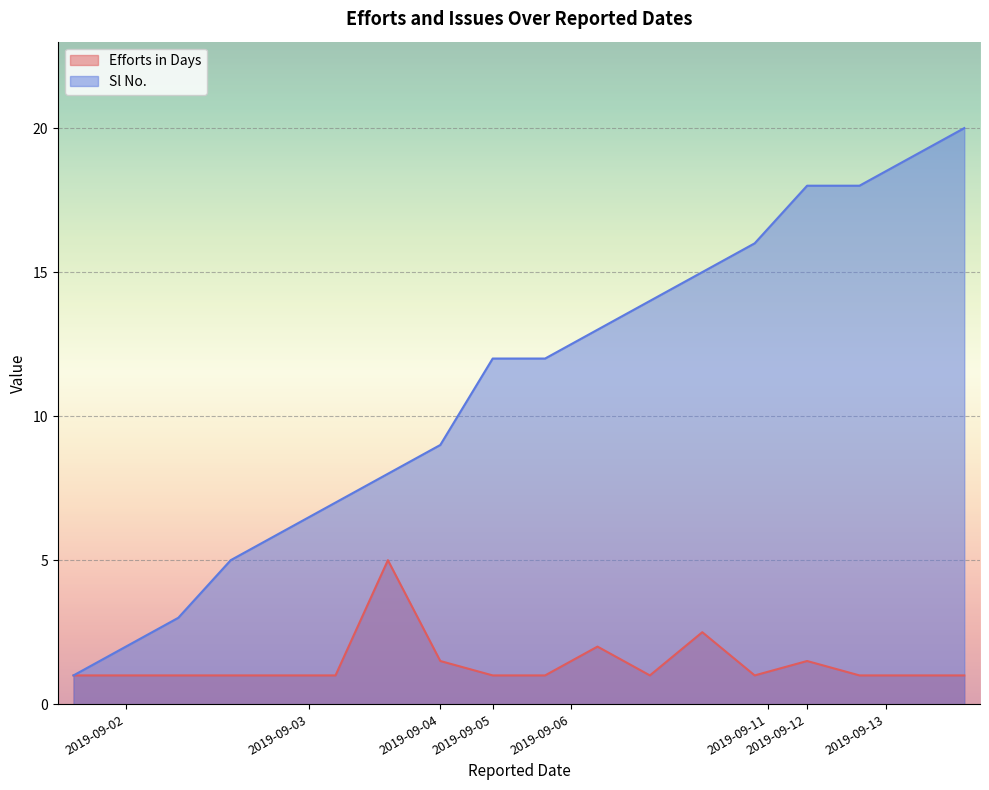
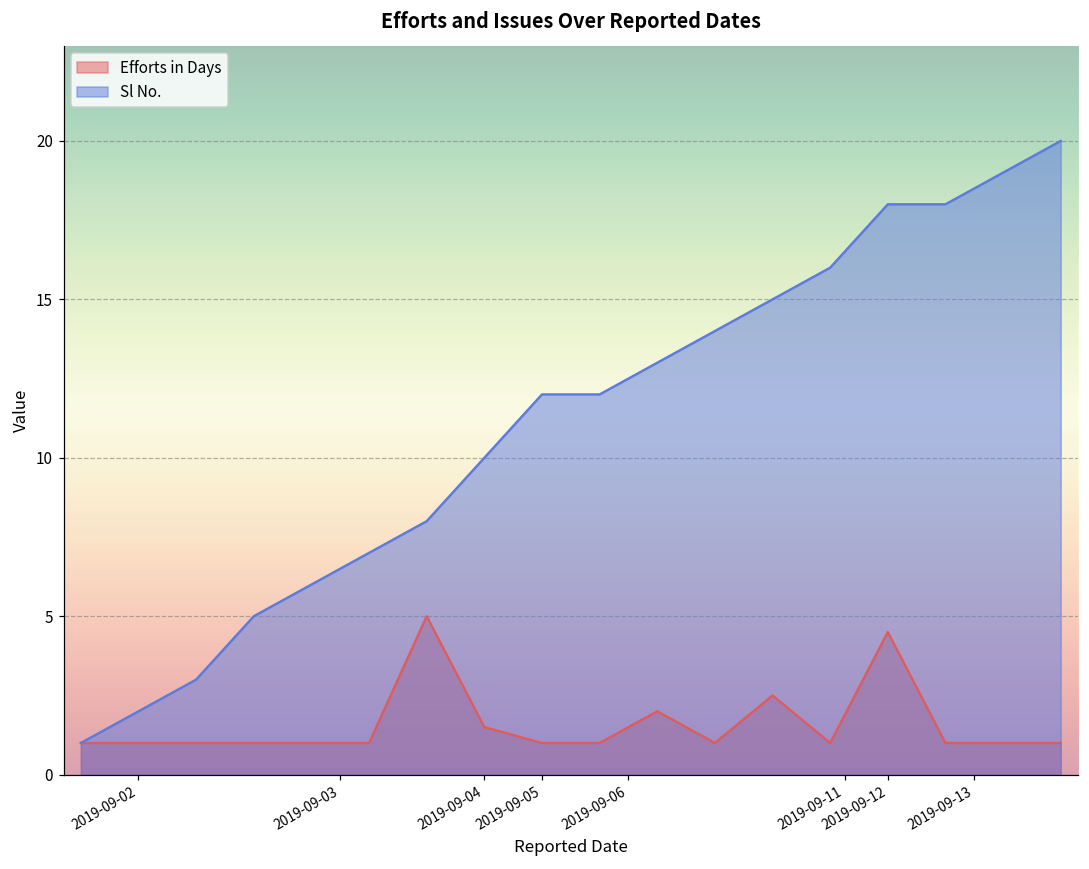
Sl No., 2019-09-04: 9 -> 10
Efforts in Days, 2019-09-12: 1.5 -> 4.5
